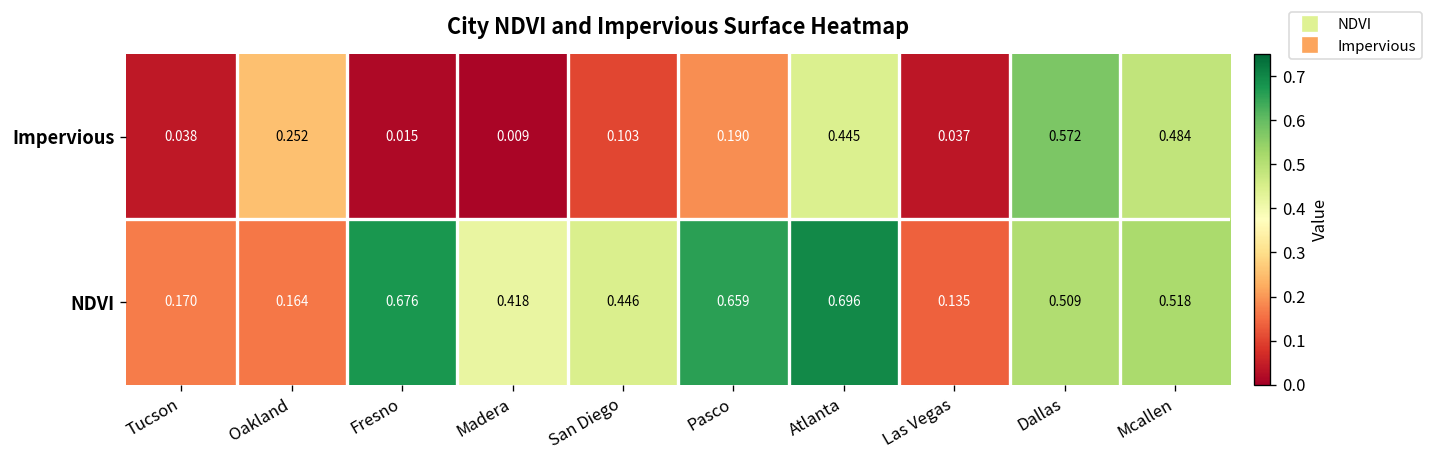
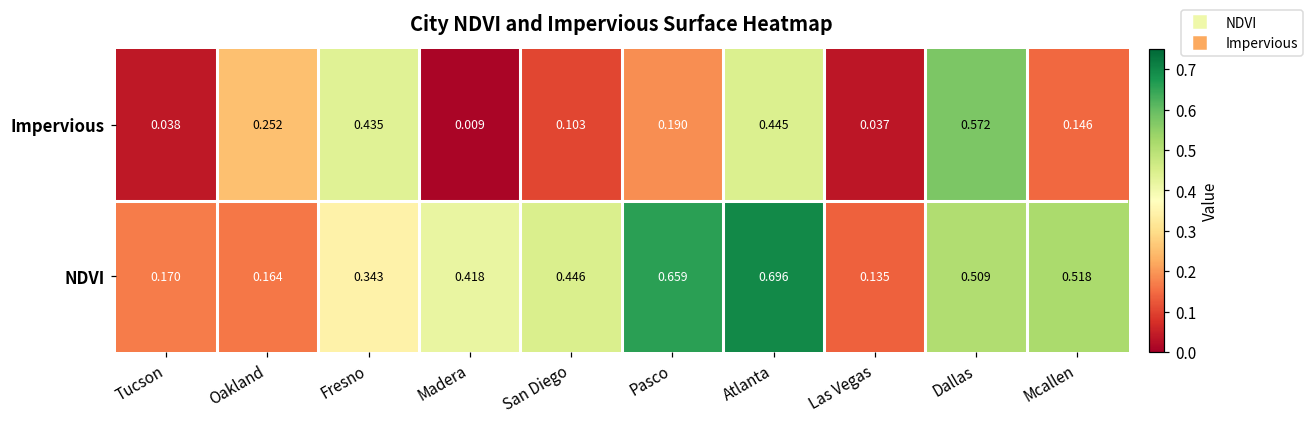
Impervious, Fresno: 0.015 -> 0.435
Impervious, Mcallen: 0.484 -> 0.146
NDVI, Fresno: 0.676 -> 0.343
